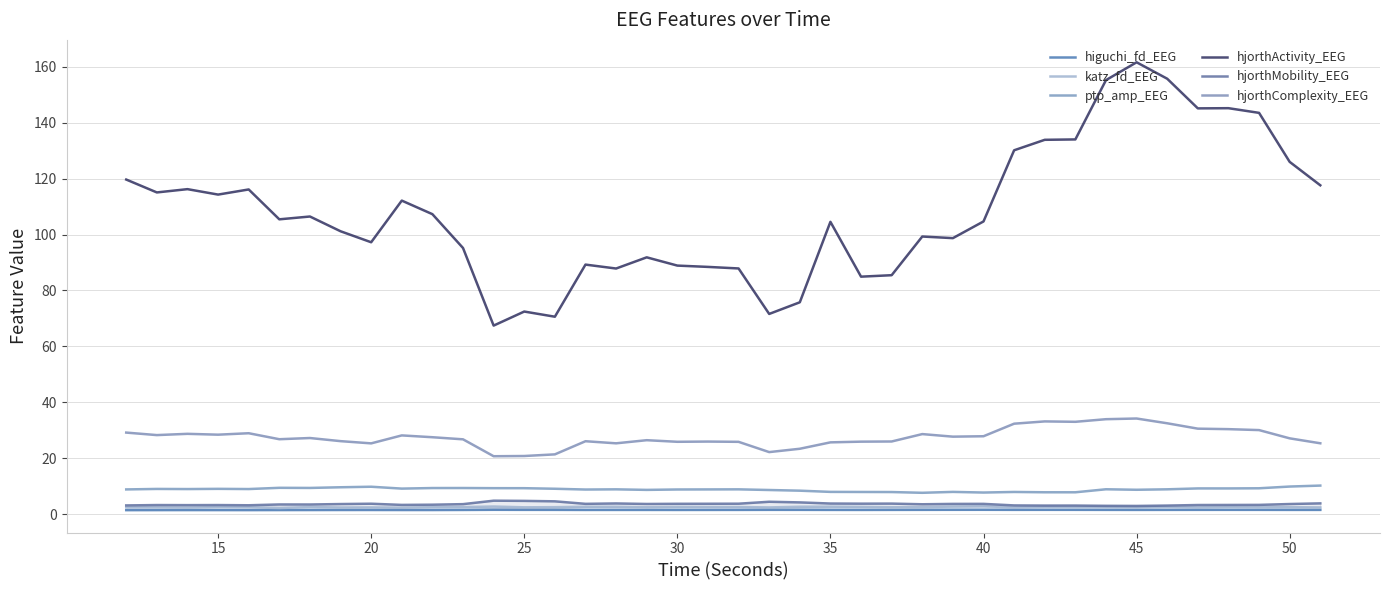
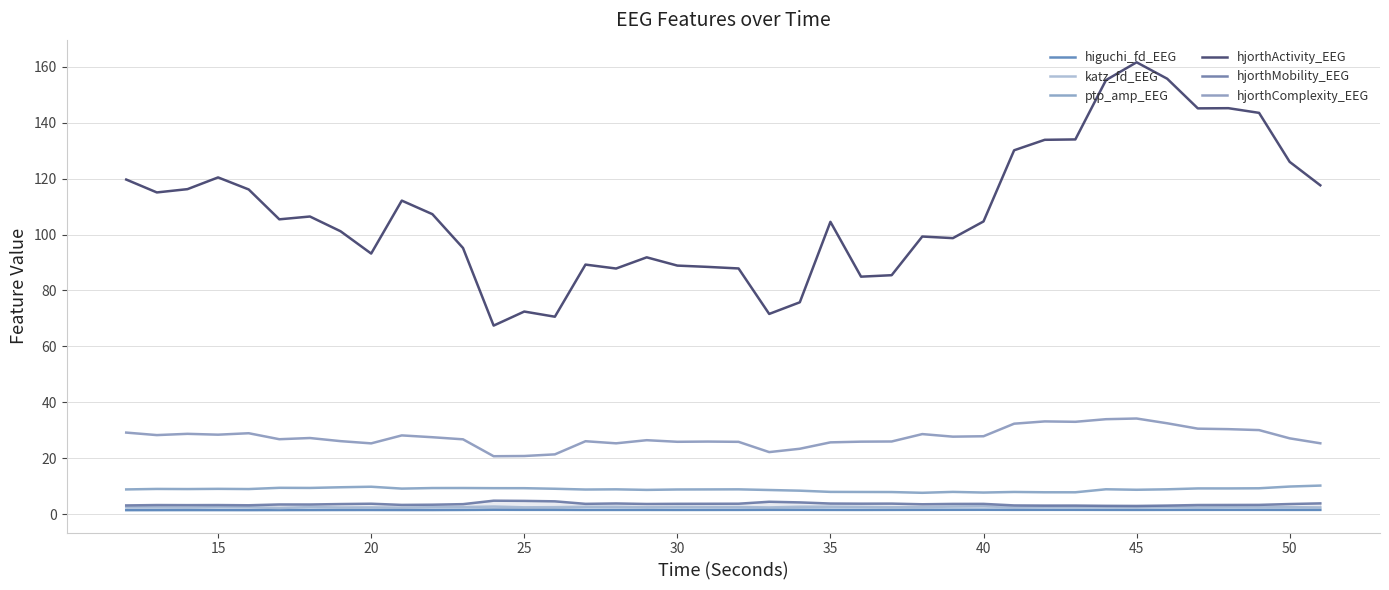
hjorthActivity_EEG, 15: 114 -> 120
hjorthActivity_EEG, 20: 97 -> 93
